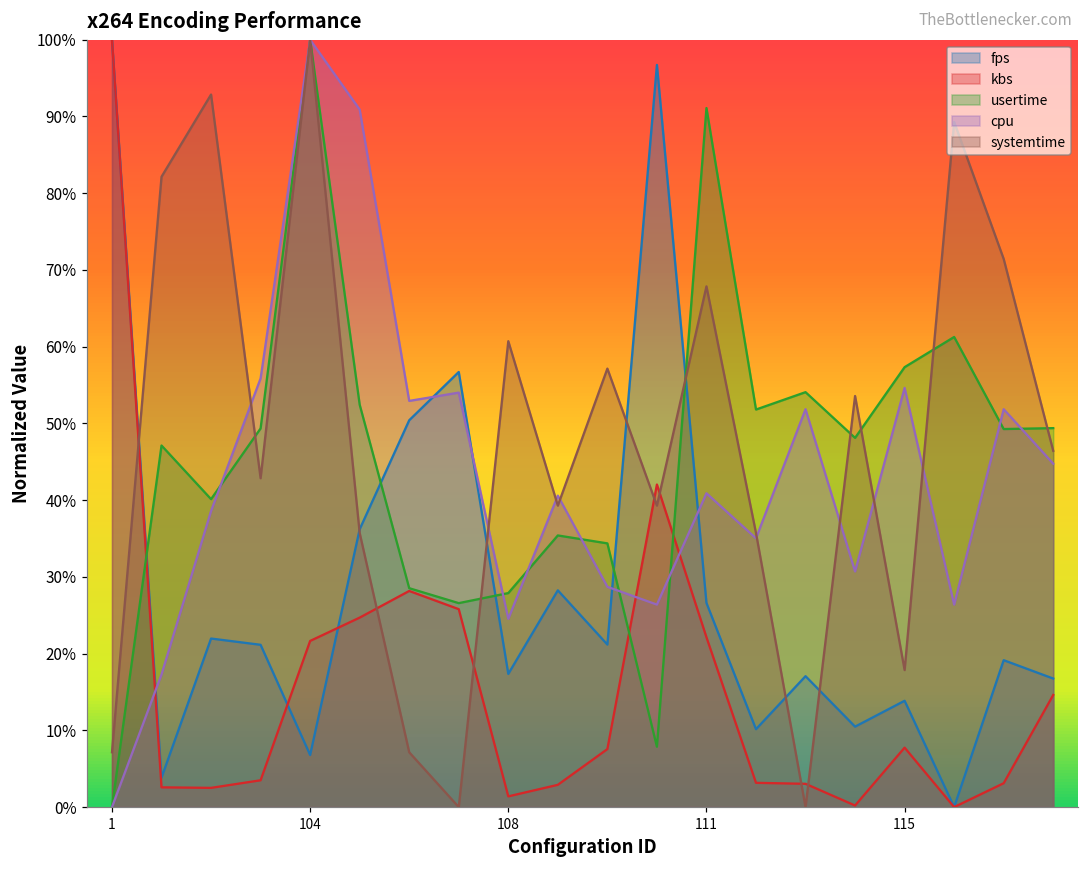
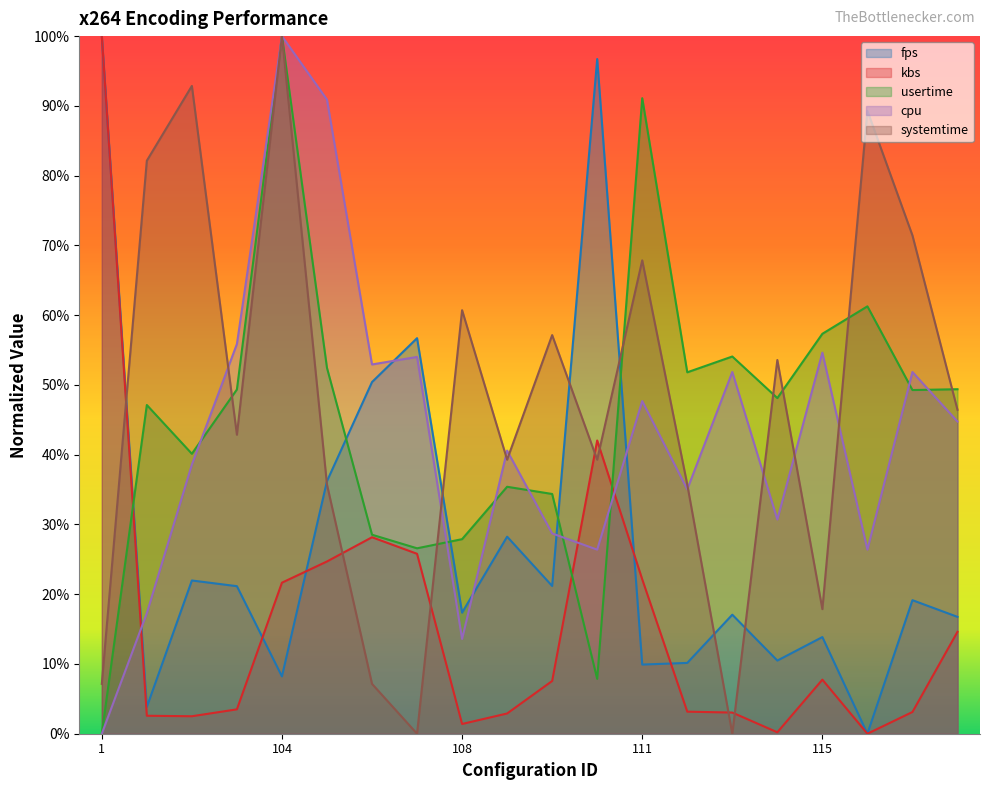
fps, 104: 7% -> 8%
cpu, 108: 25% -> 14%
fps, 111: 27% -> 10%
cpu, 111: 41% -> 48%
